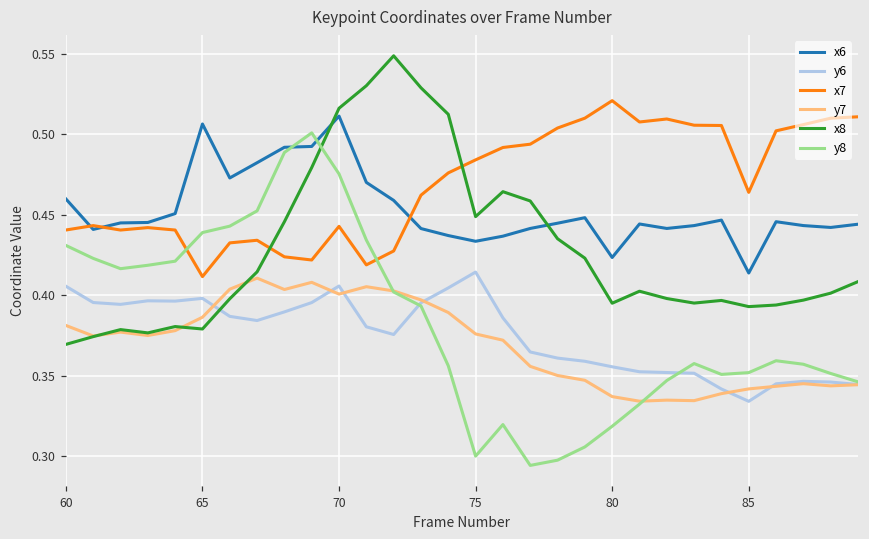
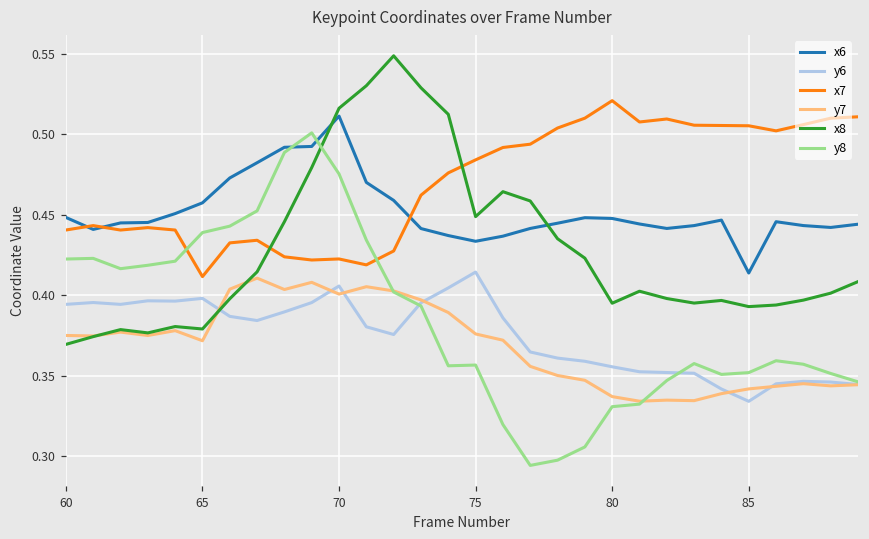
x6, 60: 0.460 -> 0.448
y6, 60: 0.406 -> 0.394
y7, 60: 0.381 -> 0.375
y8, 60: 0.431 -> 0.423
x6, 65: 0.507 -> 0.458
y7, 65: 0.386 -> 0.372
x7, 70: 0.443 -> 0.423
y8, 75: 0.300 -> 0.357
x6, 80: 0.424 -> 0.448
y8, 80: 0.319 -> 0.331
x7, 85: 0.464 -> 0.505
